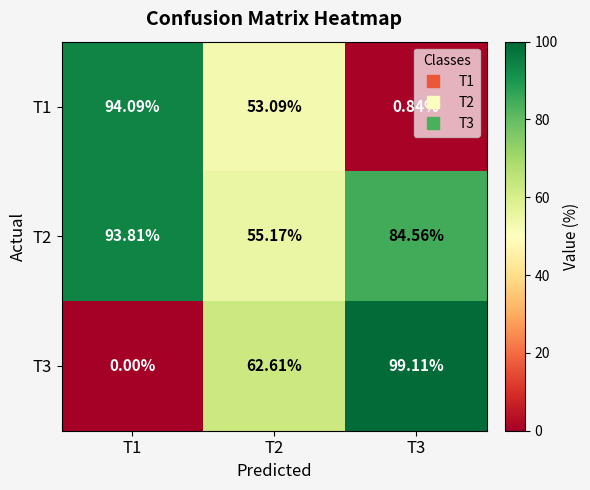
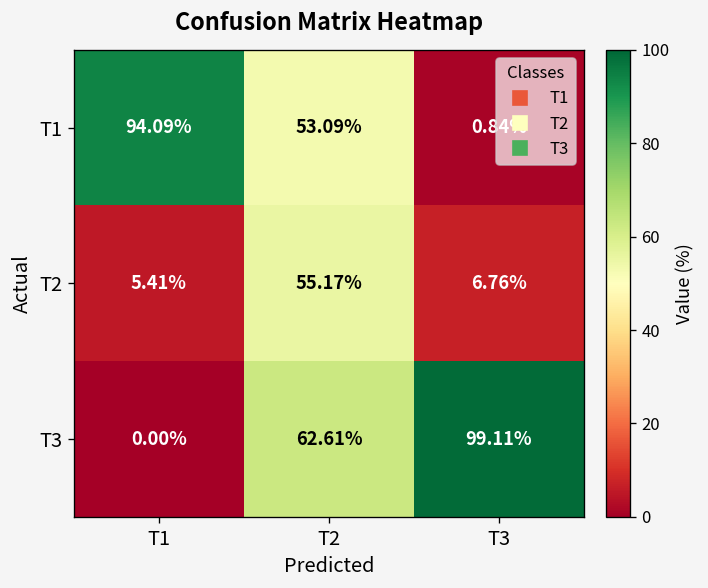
T2, T1: 93.81% -> 5.41%
T2, T3: 84.56% -> 6.76%
